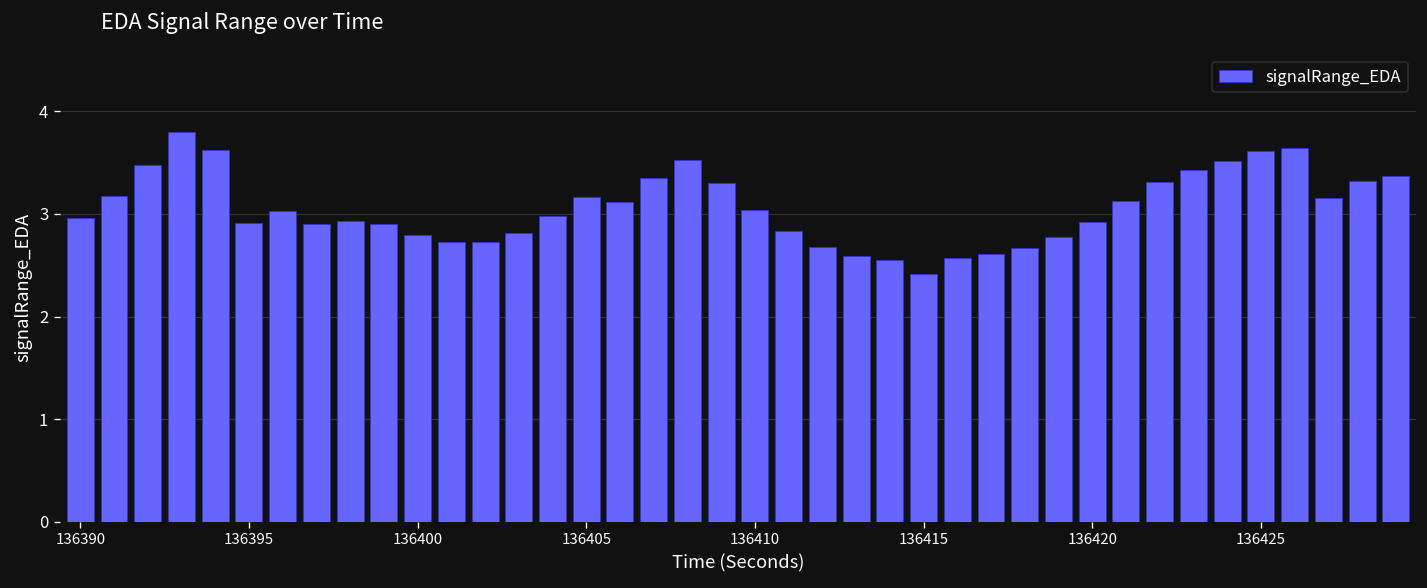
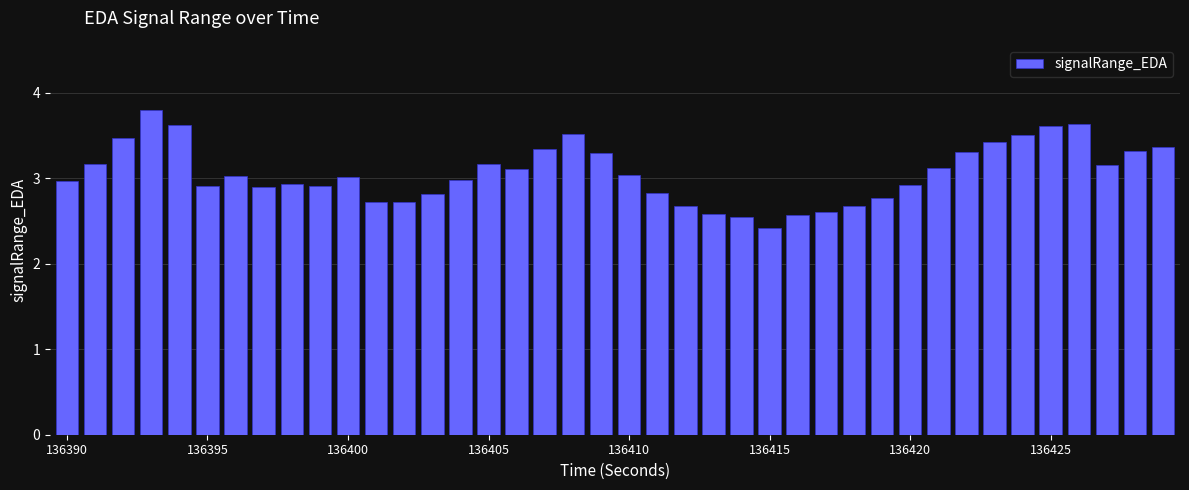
136400: 2.8 -> 3.0
